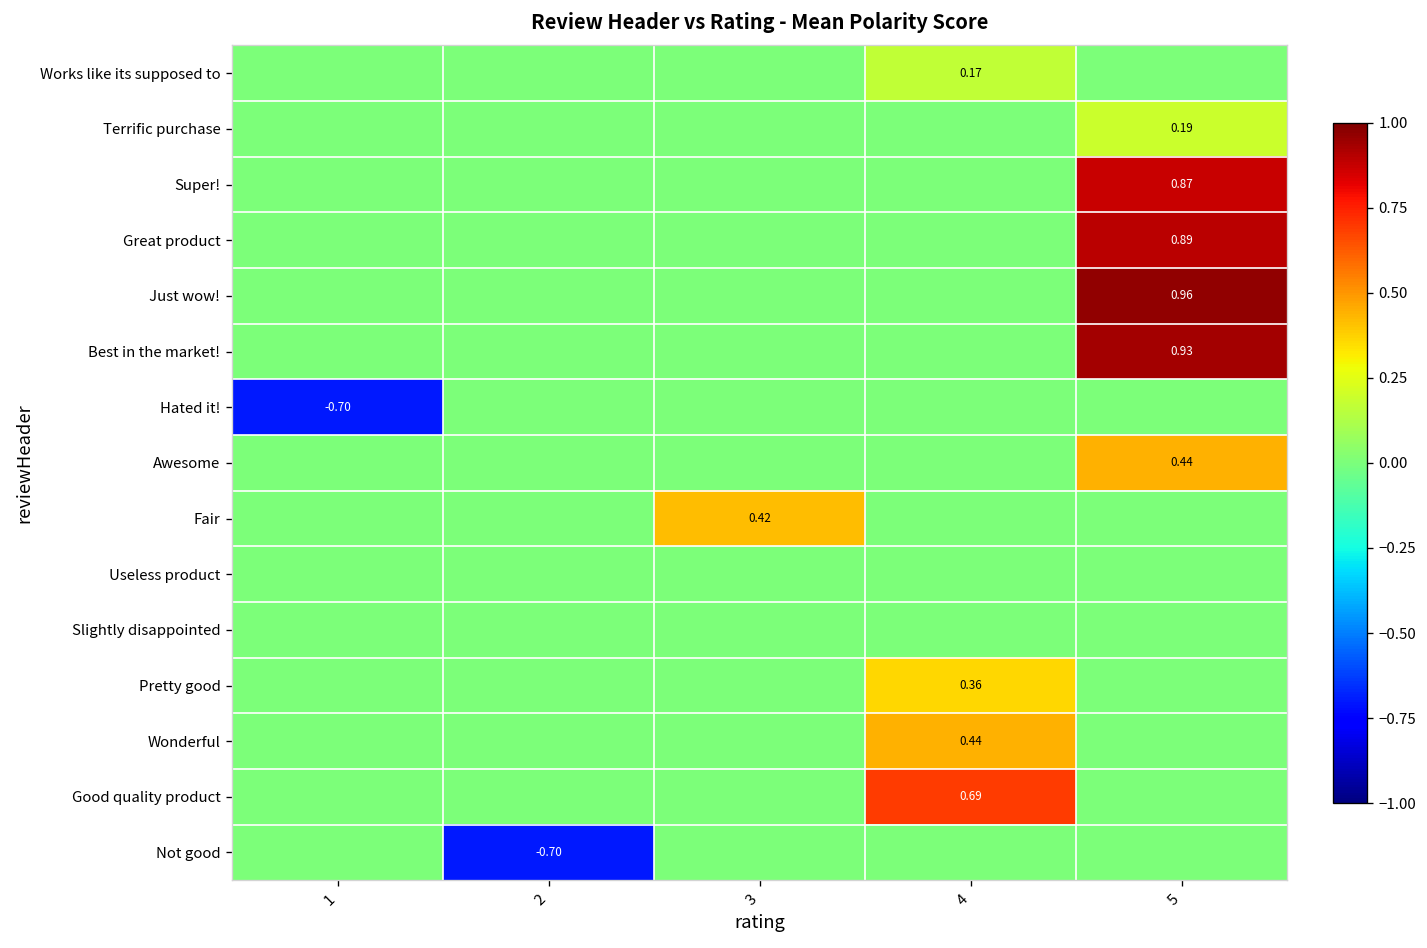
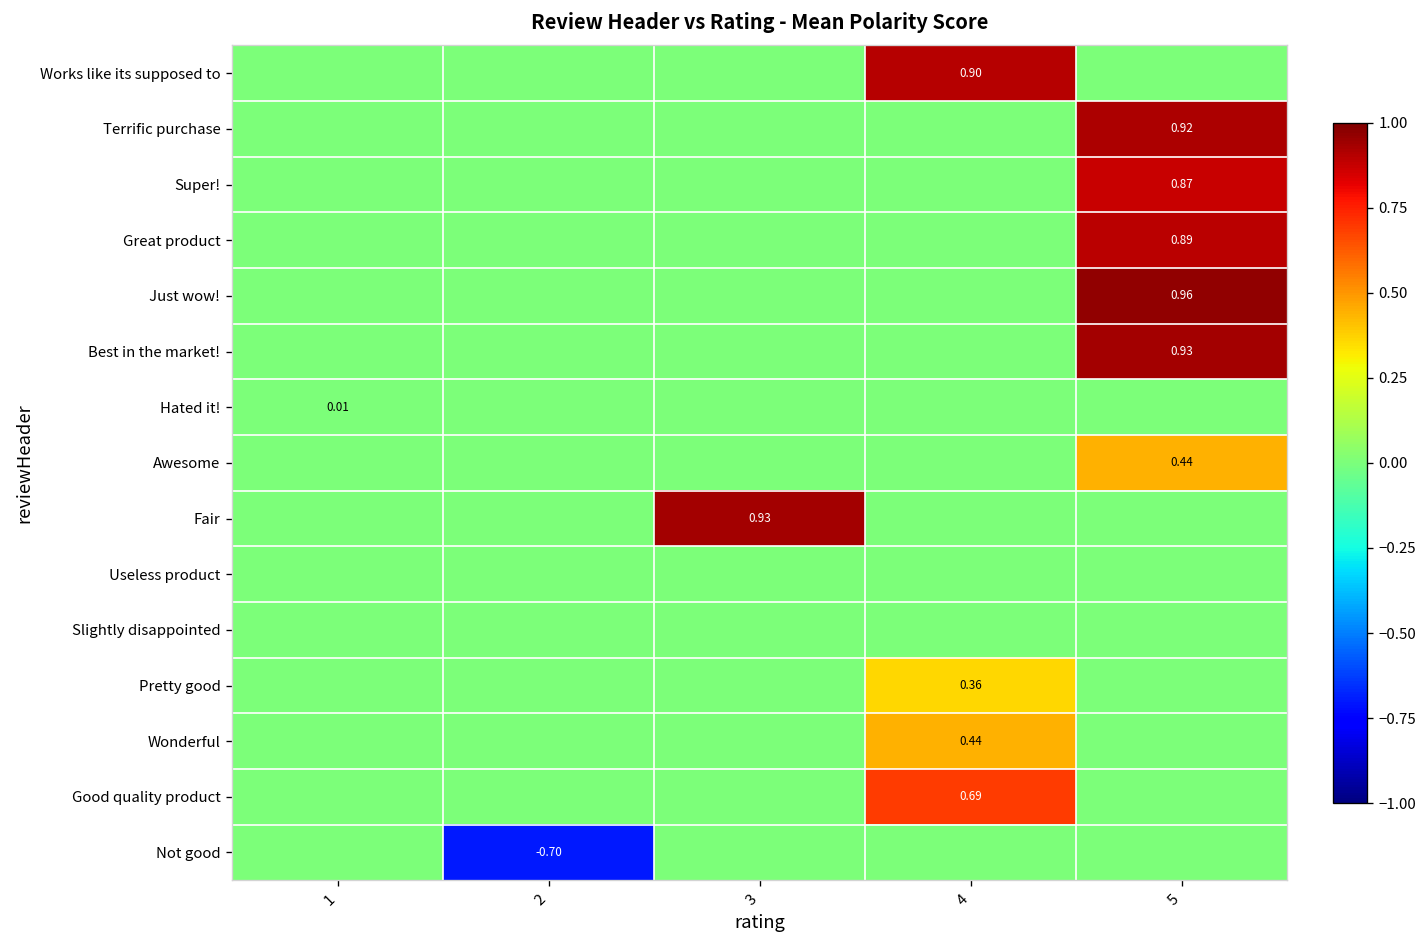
Works like its supposed to, 4: 0.17 -> 0.90
Terrific purchase, 5: 0.19 -> 0.92
Hated it!, 1: -0.70 -> 0.01
Fair, 3: 0.42 -> 0.93
